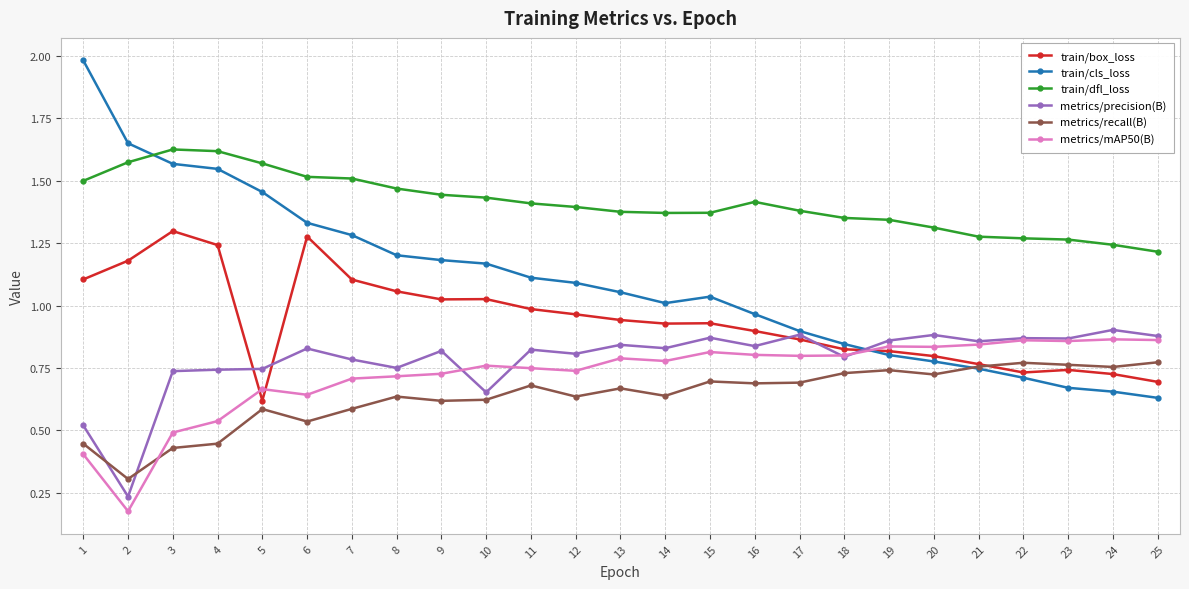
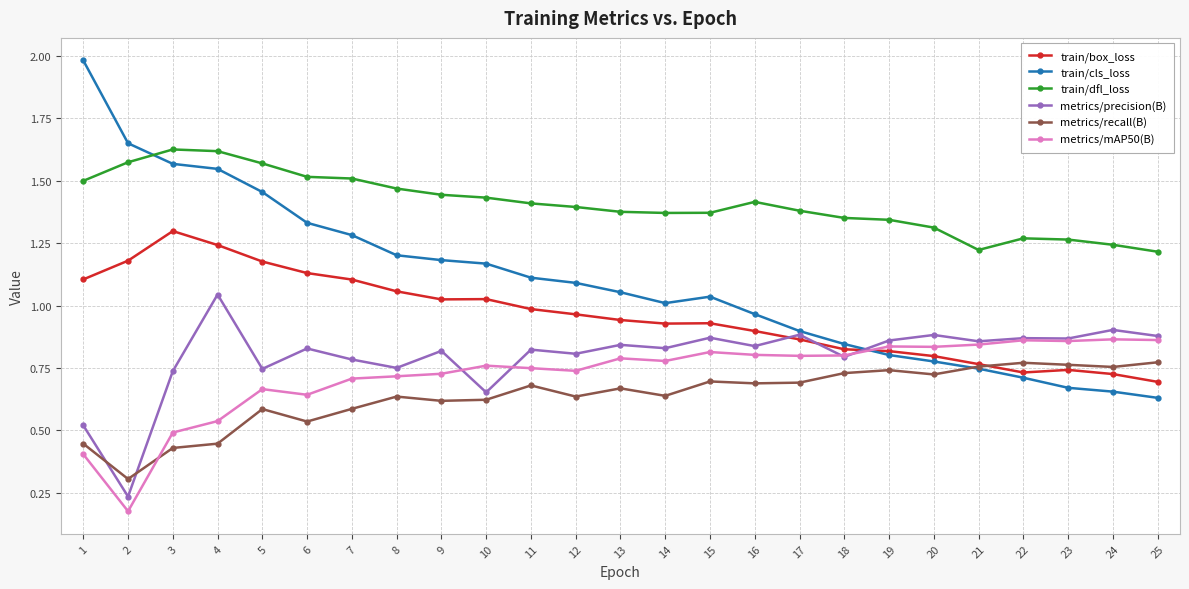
metrics/precision(B), 4: 0.74 -> 1.04
train/box_loss, 5: 0.62 -> 1.18
train/box_loss, 6: 1.28 -> 1.13
train/dfl_loss, 21: 1.28 -> 1.22
